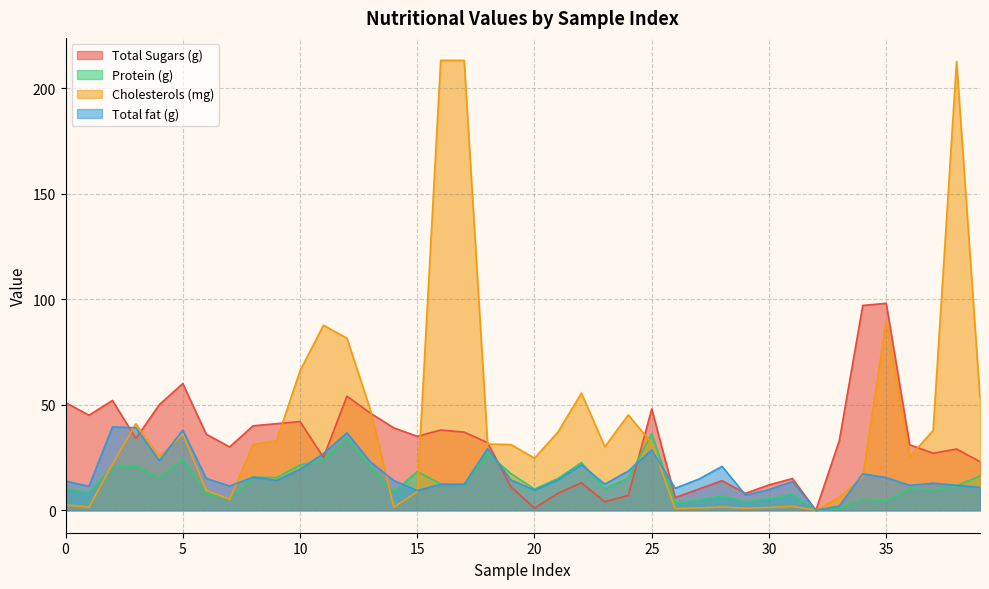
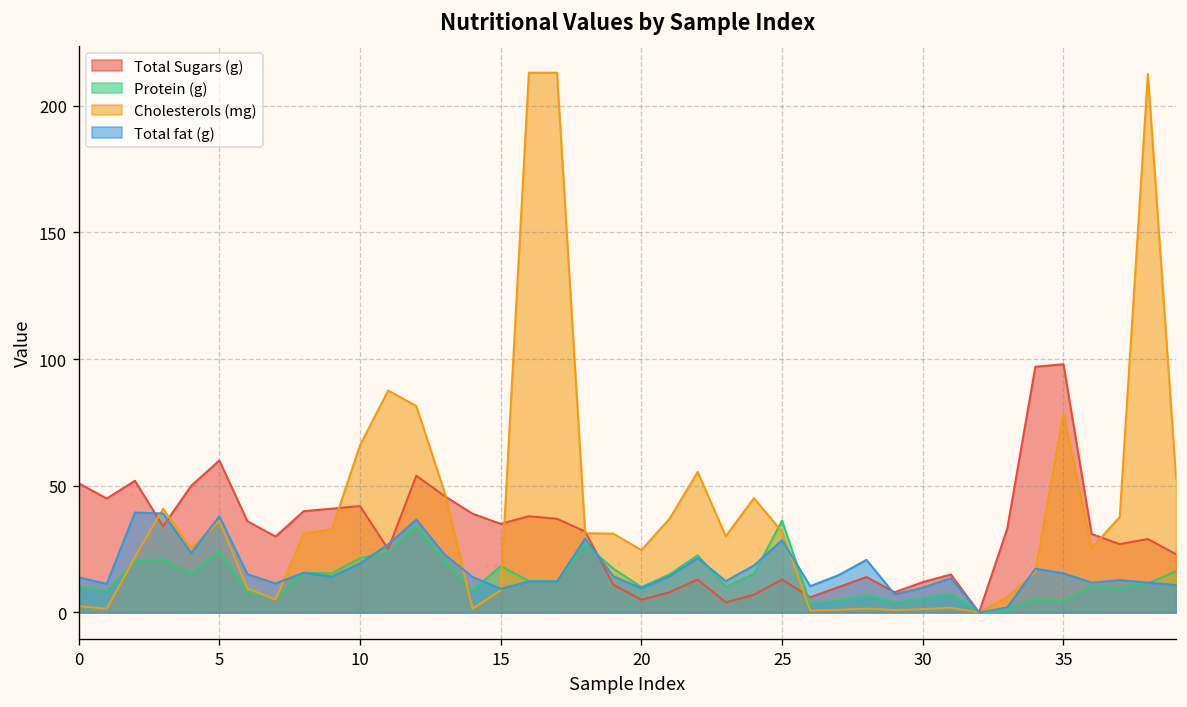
Total Sugars (g), 20: 1 -> 5
Total Sugars (g), 25: 48 -> 13
Cholesterols (mg), 35: 90 -> 79
